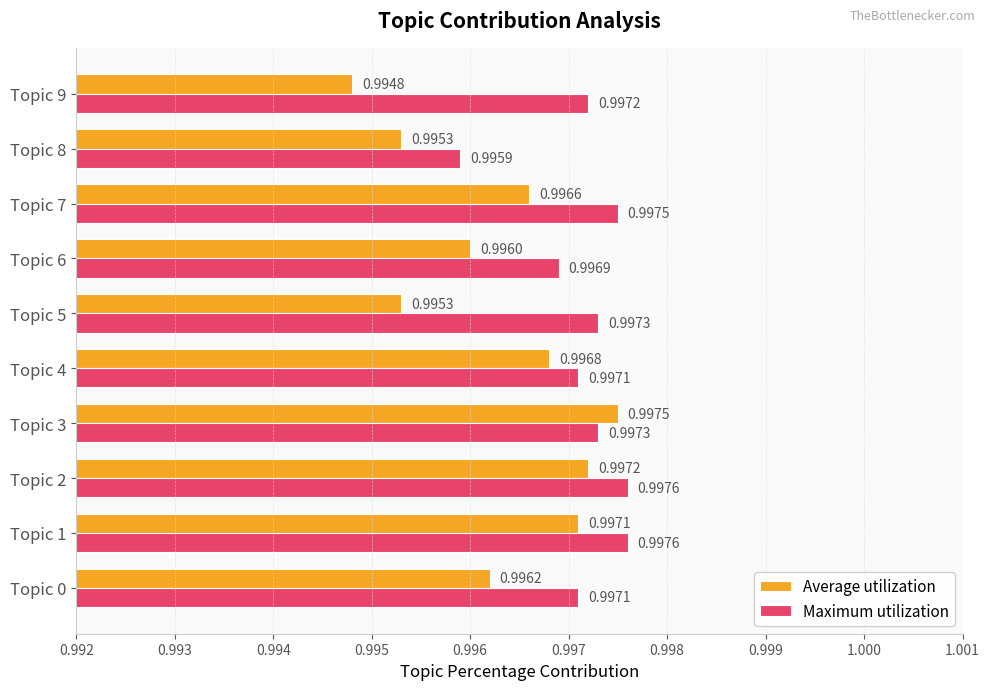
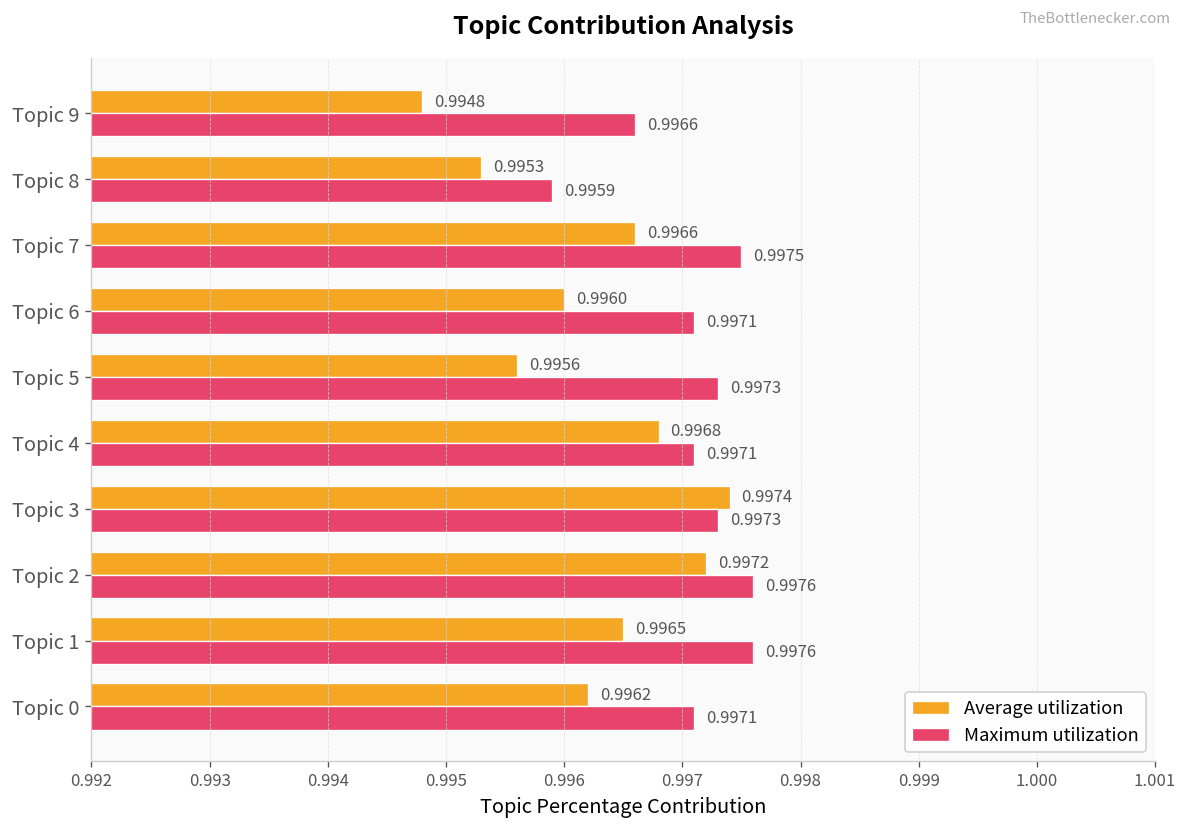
Maximum utilization, Topic 9: 0.9972 -> 0.9966
Maximum utilization, Topic 6: 0.9969 -> 0.9971
Average utilization, Topic 5: 0.9953 -> 0.9956
Average utilization, Topic 3: 0.9975 -> 0.9974
Average utilization, Topic 1: 0.9971 -> 0.9965
